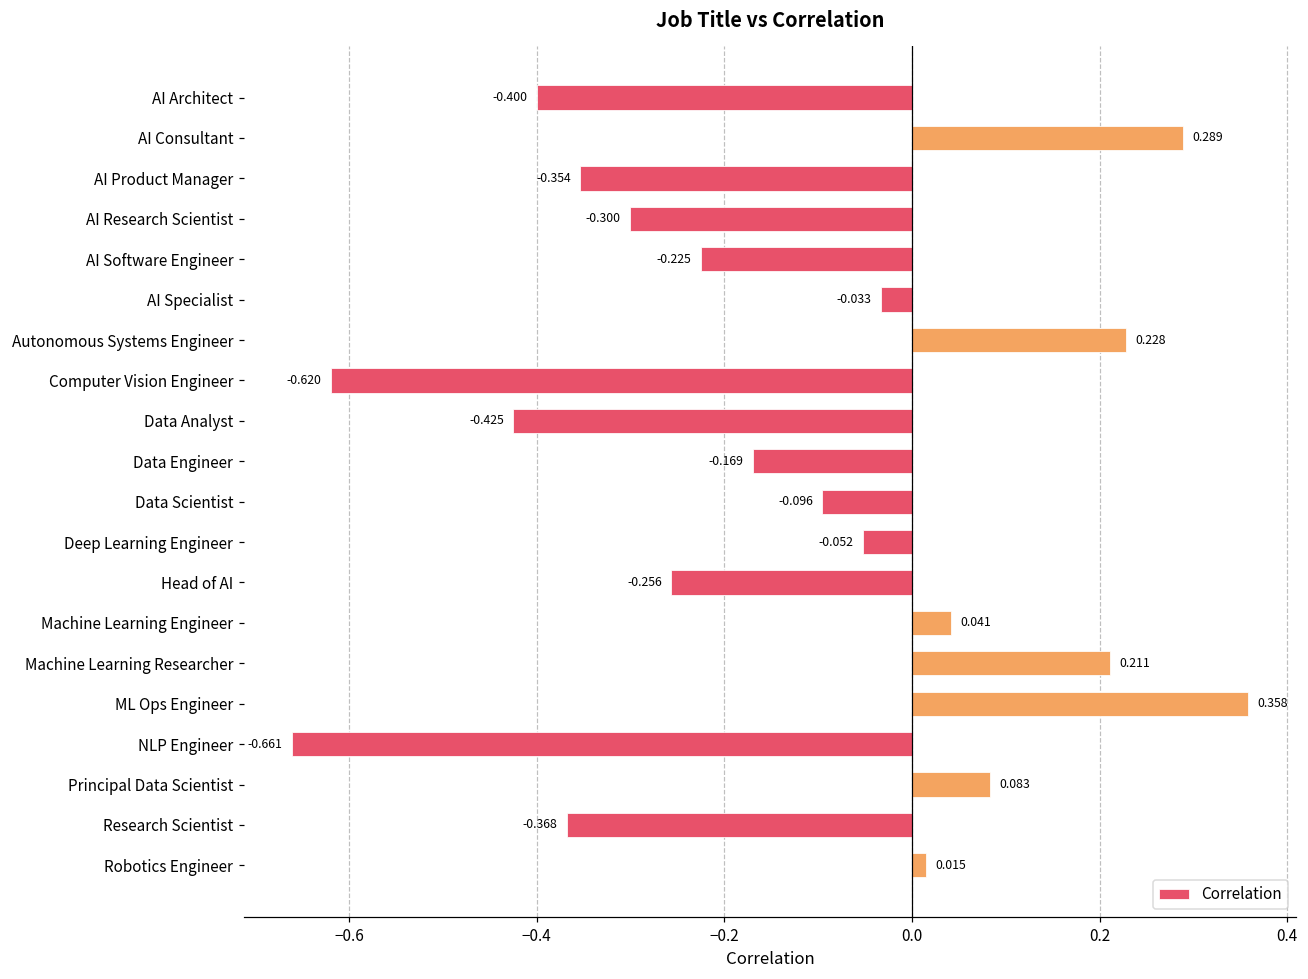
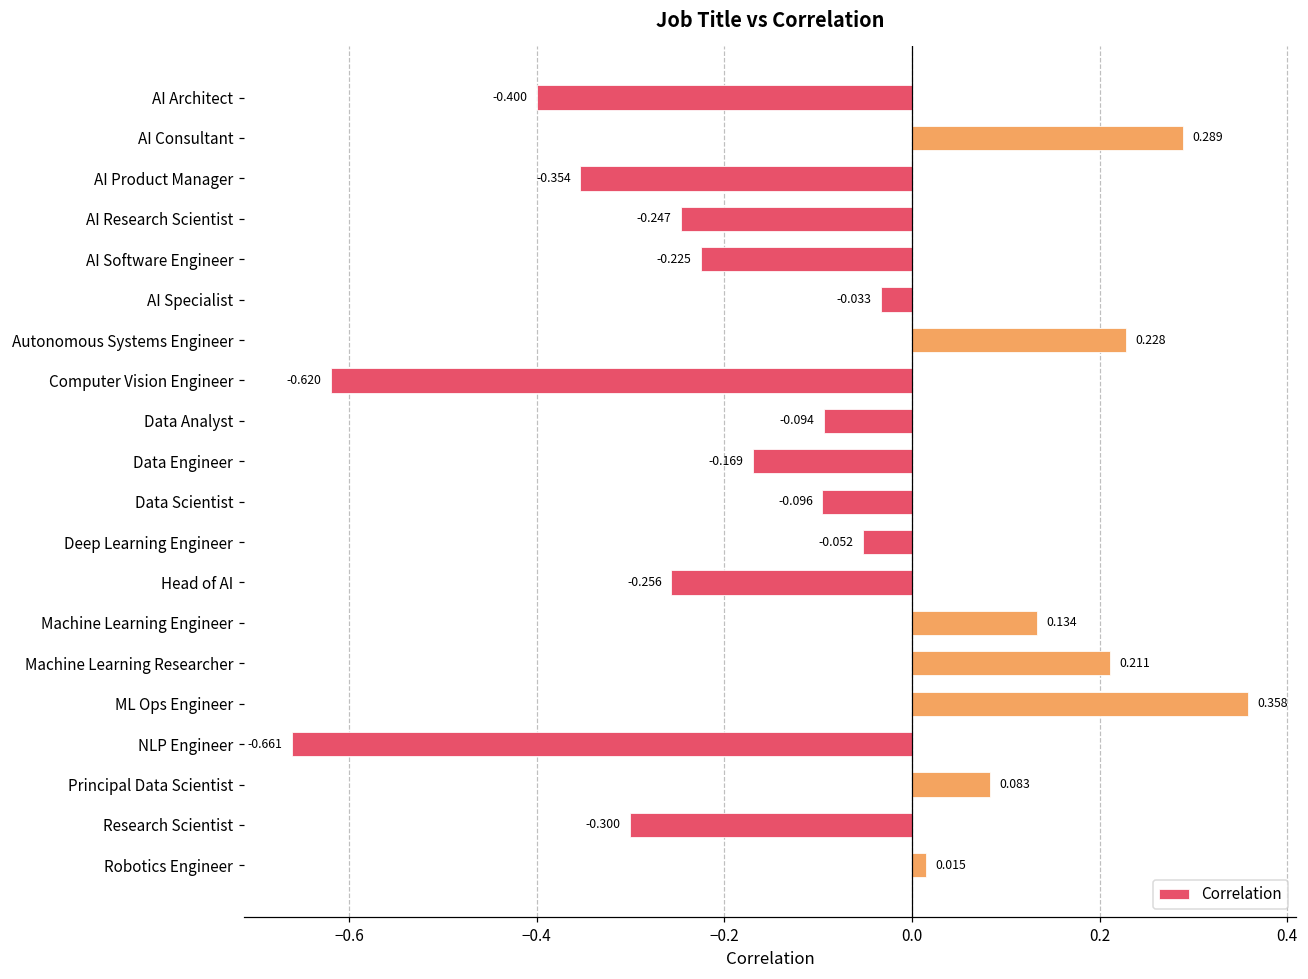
AI Research Scientist: -0.300 -> -0.247
Data Analyst: -0.425 -> -0.094
Machine Learning Engineer: 0.041 -> 0.134
Research Scientist: -0.368 -> -0.300
